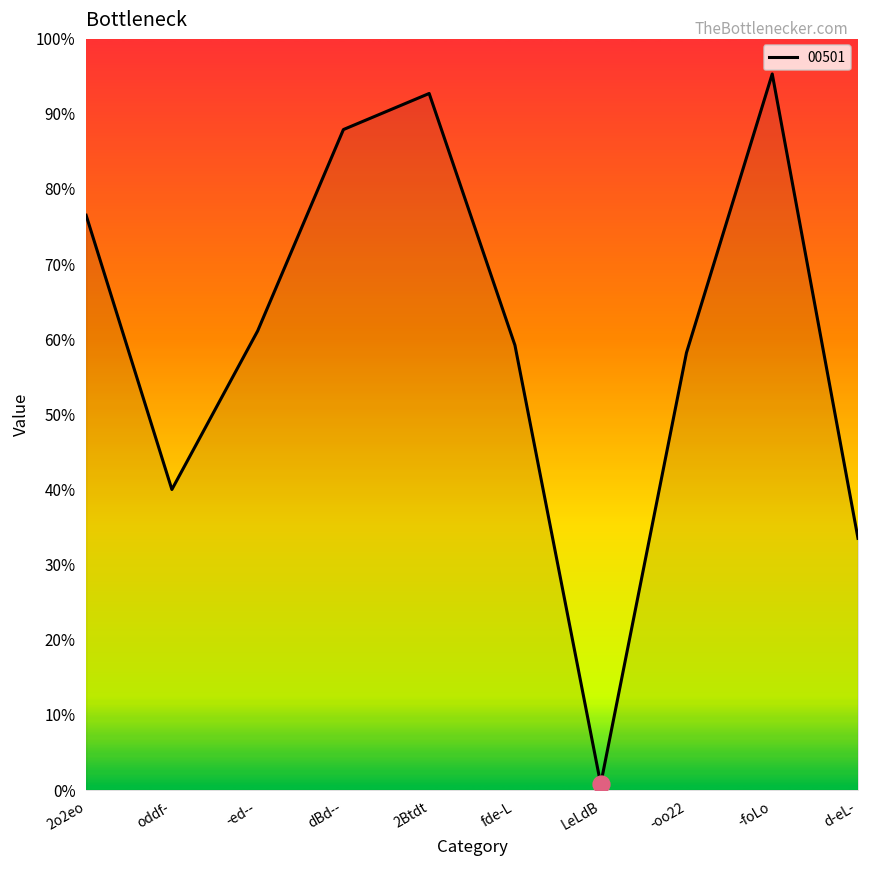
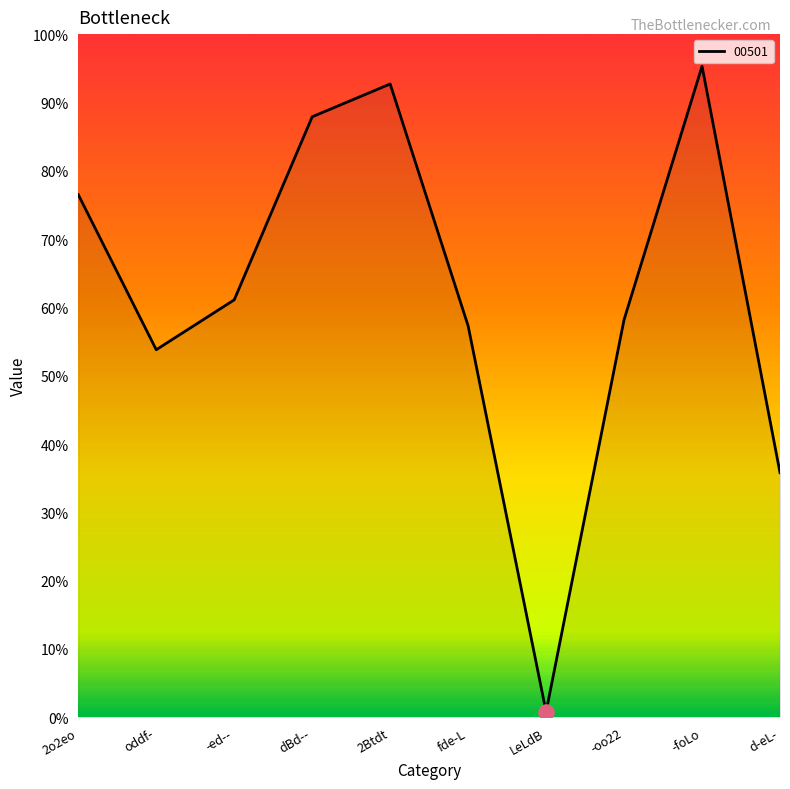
00501, oddf-: 40% -> 54%
00501, fde-L: 59% -> 57%
00501, d-eL-: 34% -> 36%
